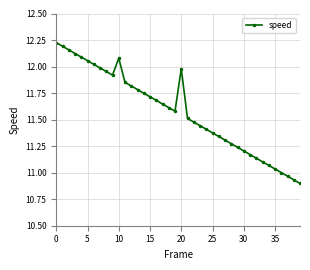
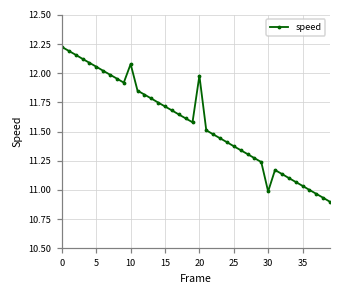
30: 11.21 -> 10.99
